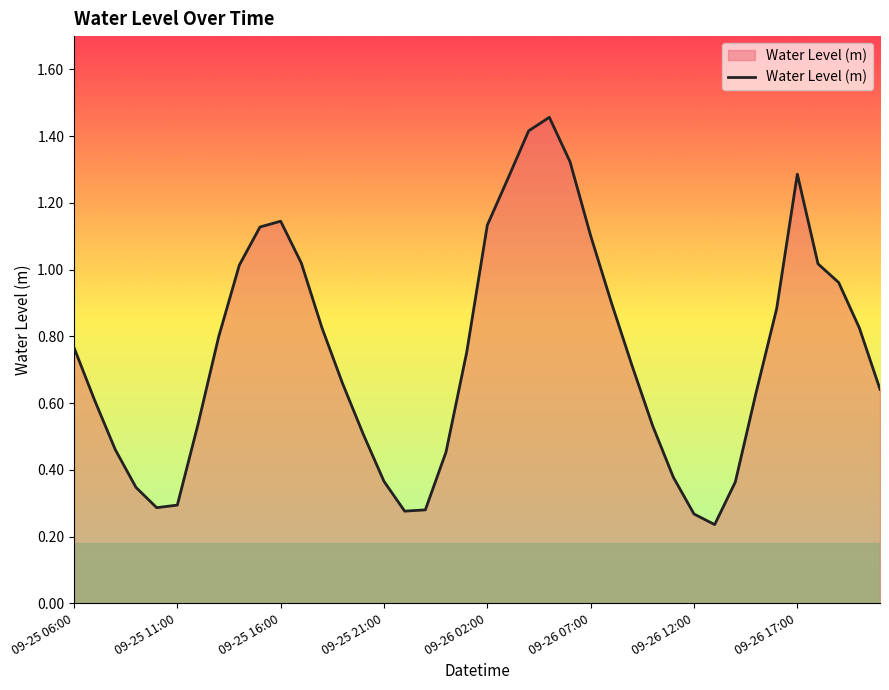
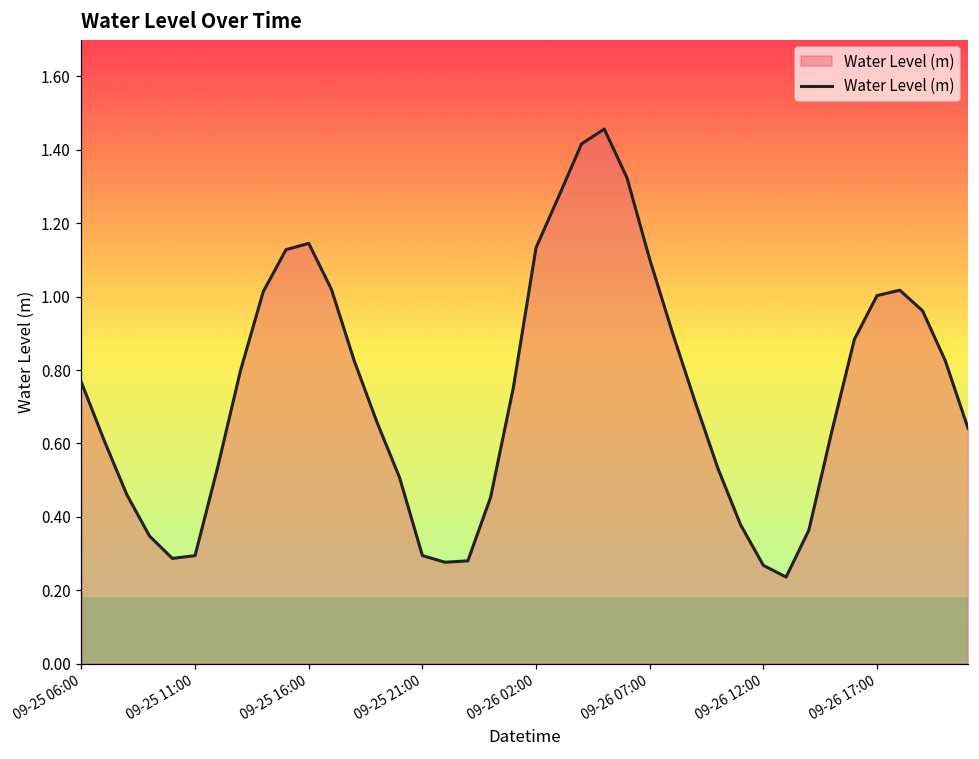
09-25 21:00: 0.37 -> 0.29
09-26 17:00: 1.29 -> 1.00
